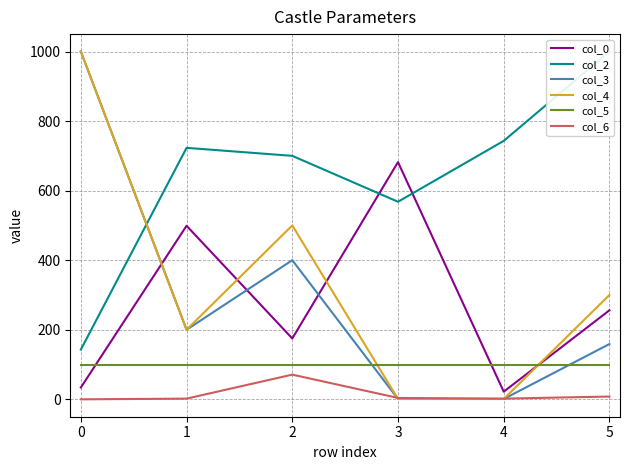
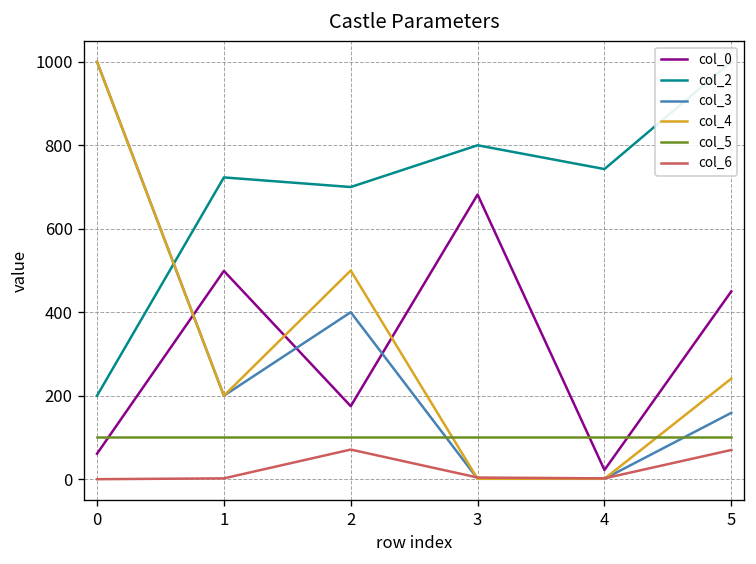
col_0, 0: 30 -> 60
col_2, 0: 140 -> 200
col_2, 3: 570 -> 800
col_0, 5: 260 -> 450
col_4, 5: 300 -> 240
col_6, 5: 10 -> 70
